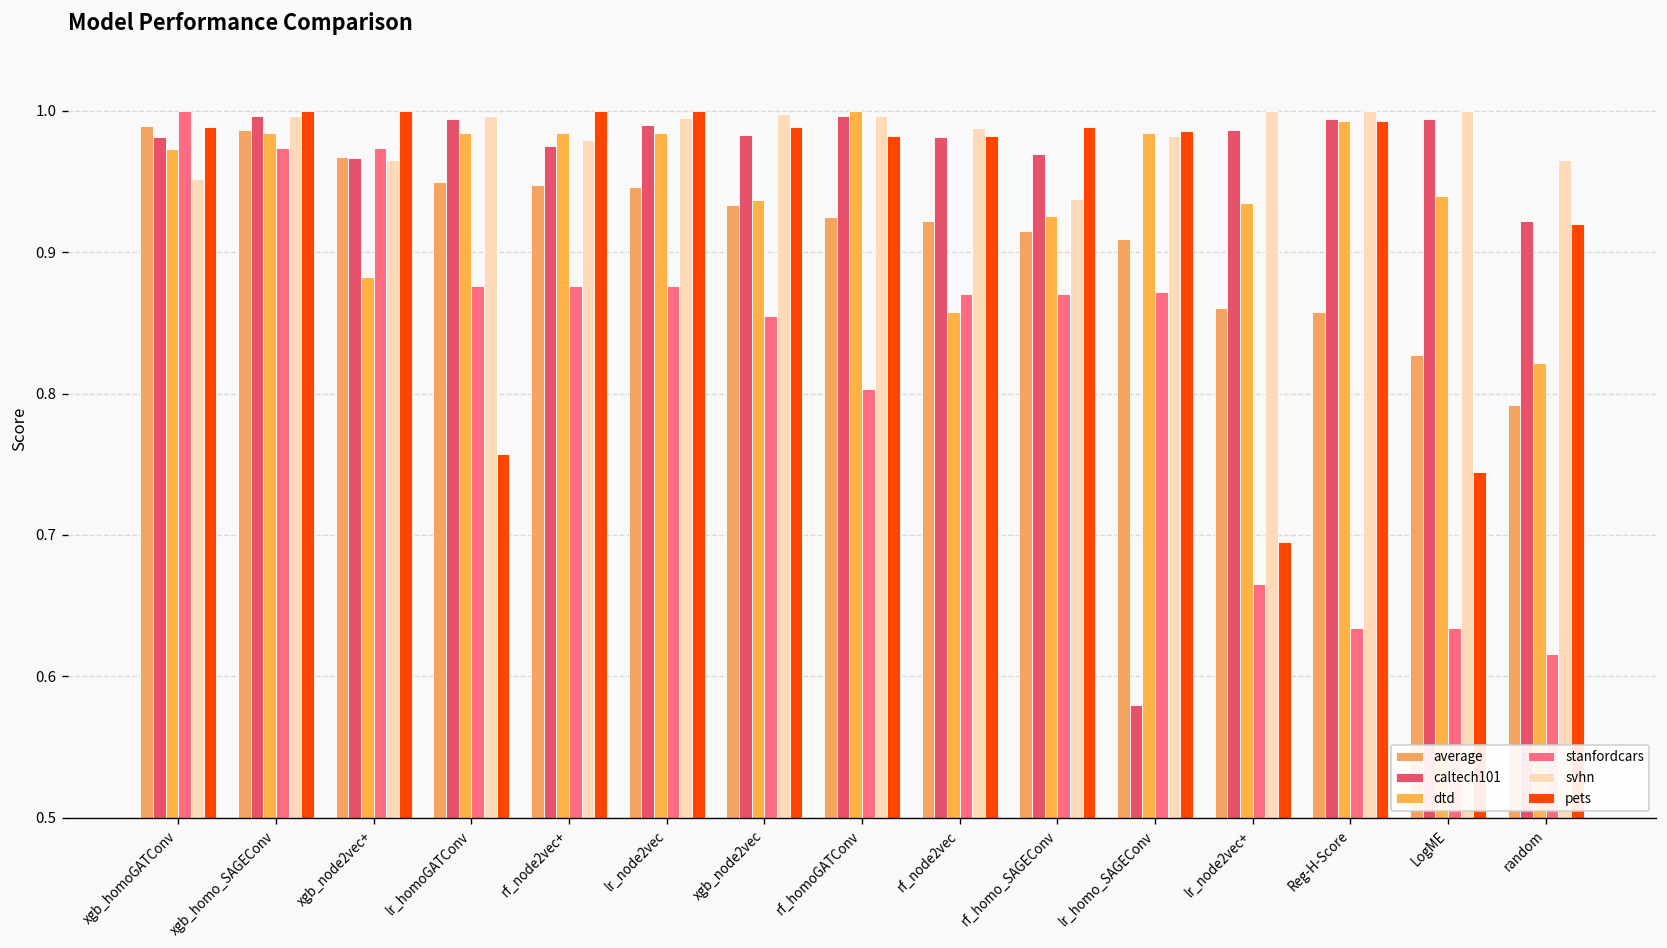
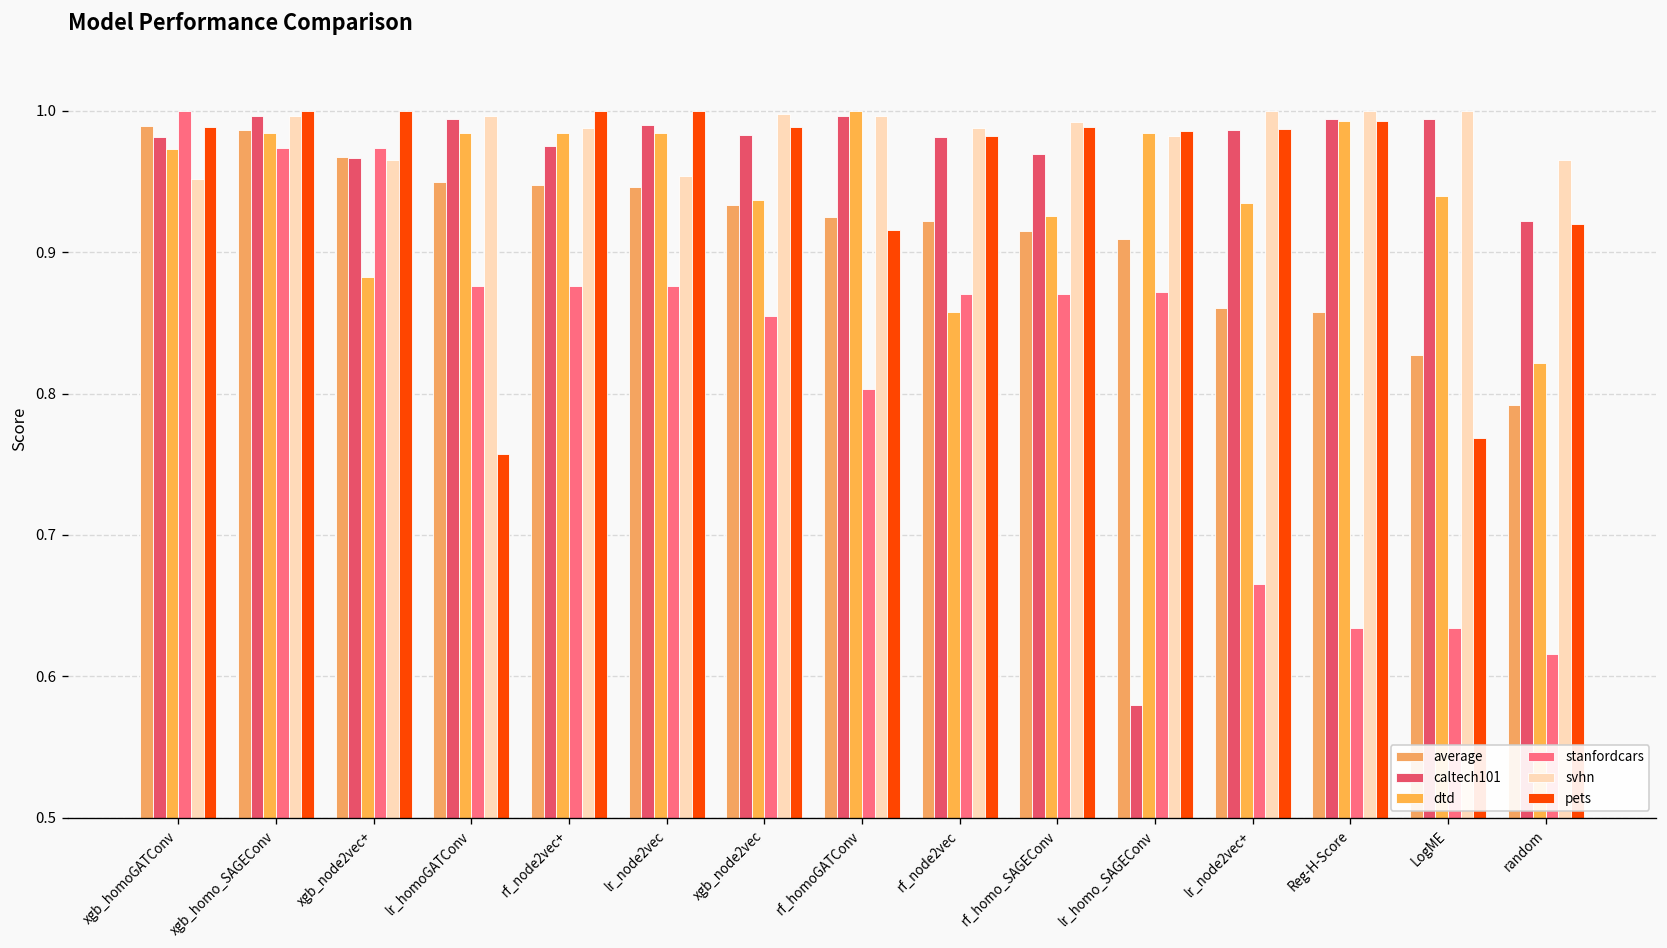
svhn, rf_node2vec+: 0.979 -> 0.988
svhn, lr_node2vec: 0.995 -> 0.954
pets, rf_homoGATConv: 0.982 -> 0.916
svhn, rf_homo_SAGEConv: 0.938 -> 0.992
pets, lr_node2vec+: 0.695 -> 0.987
pets, LogME: 0.744 -> 0.769
